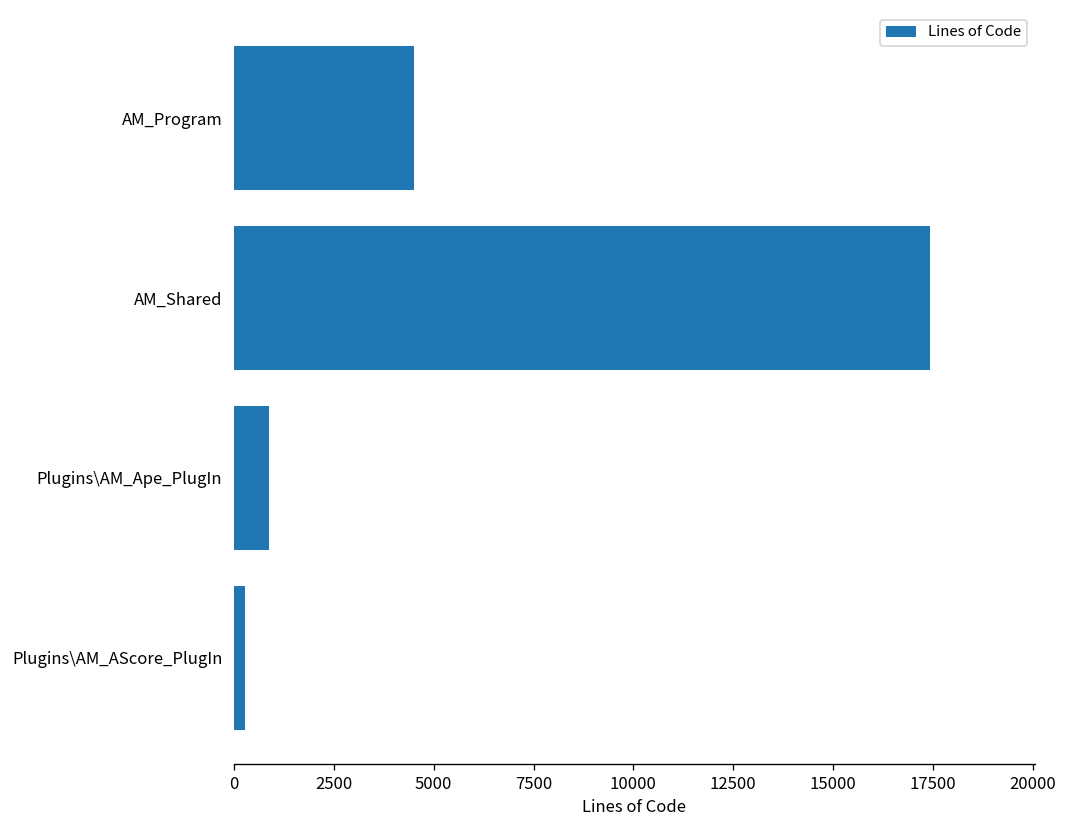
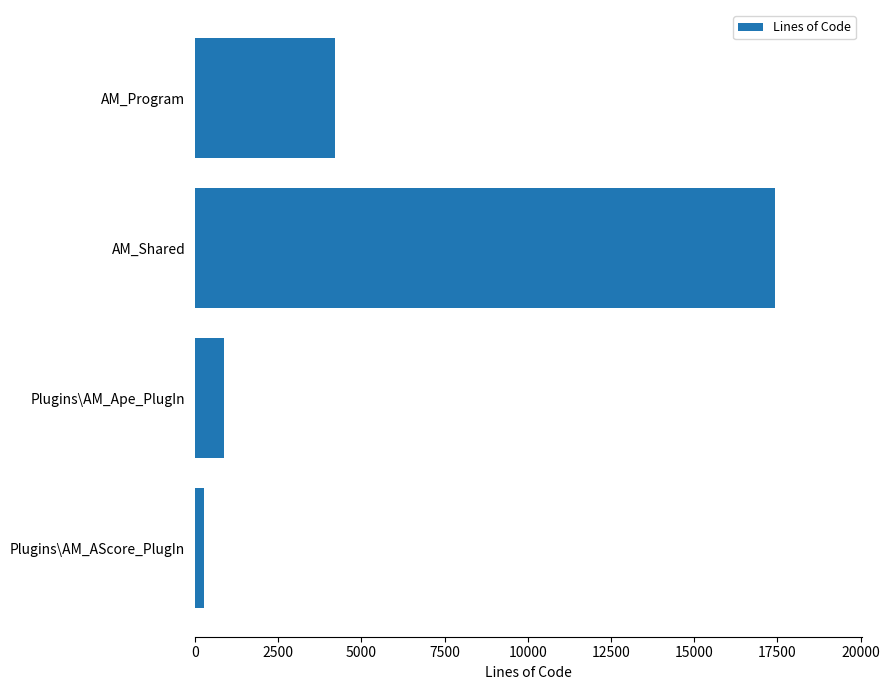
AM_Program: 4500 -> 4200
